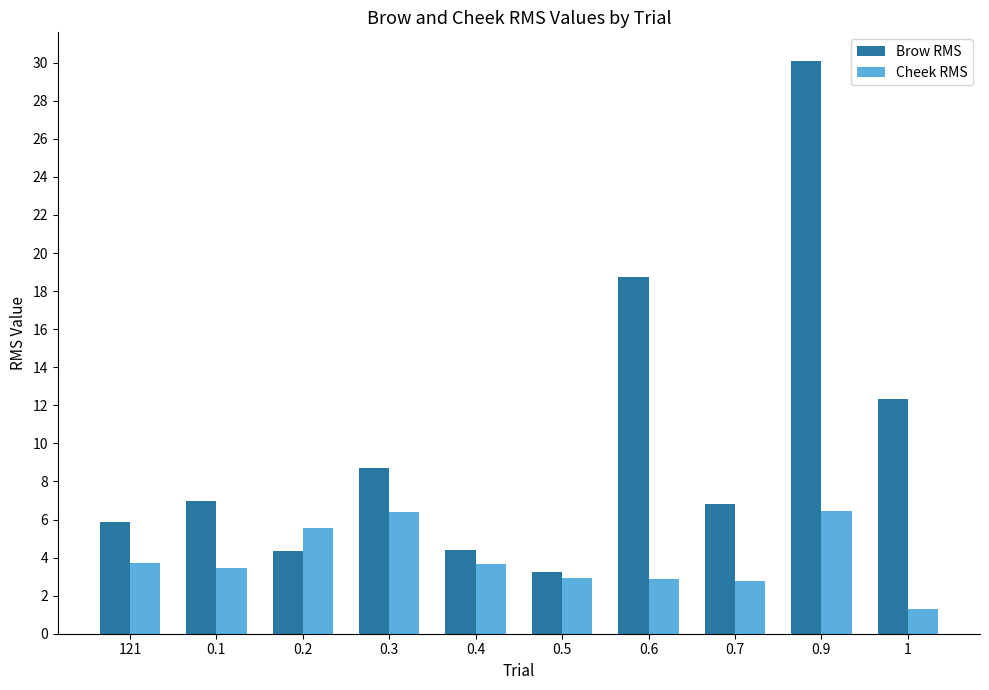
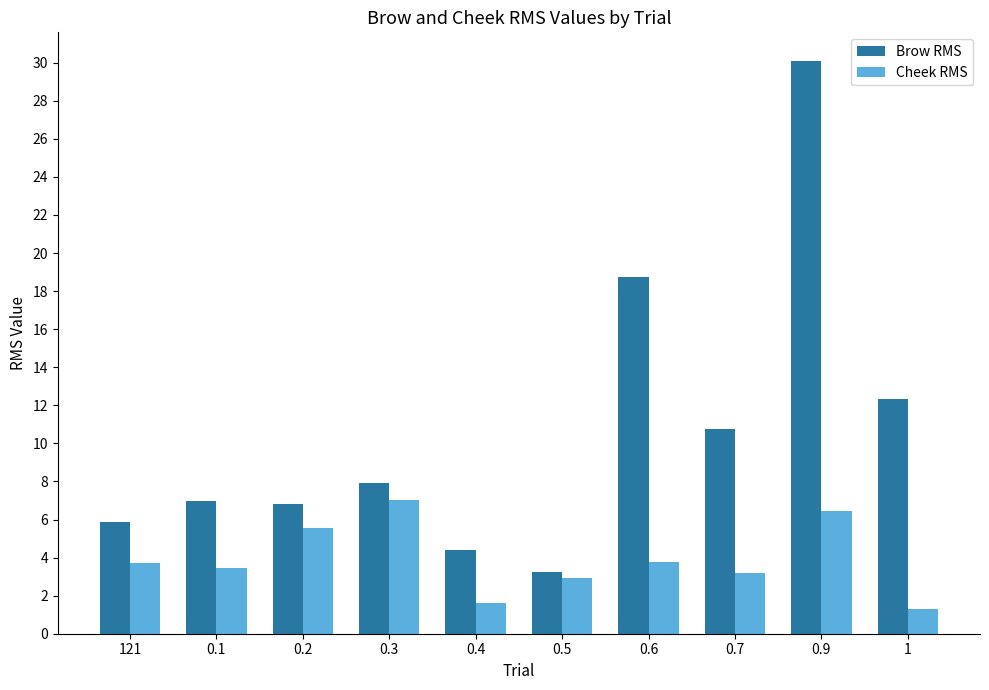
Brow RMS, 0.2: 4.3 -> 6.8
Brow RMS, 0.3: 8.7 -> 7.9
Cheek RMS, 0.3: 6.4 -> 7.0
Cheek RMS, 0.4: 3.7 -> 1.6
Cheek RMS, 0.6: 2.9 -> 3.8
Brow RMS, 0.7: 6.8 -> 10.7
Cheek RMS, 0.7: 2.8 -> 3.2
